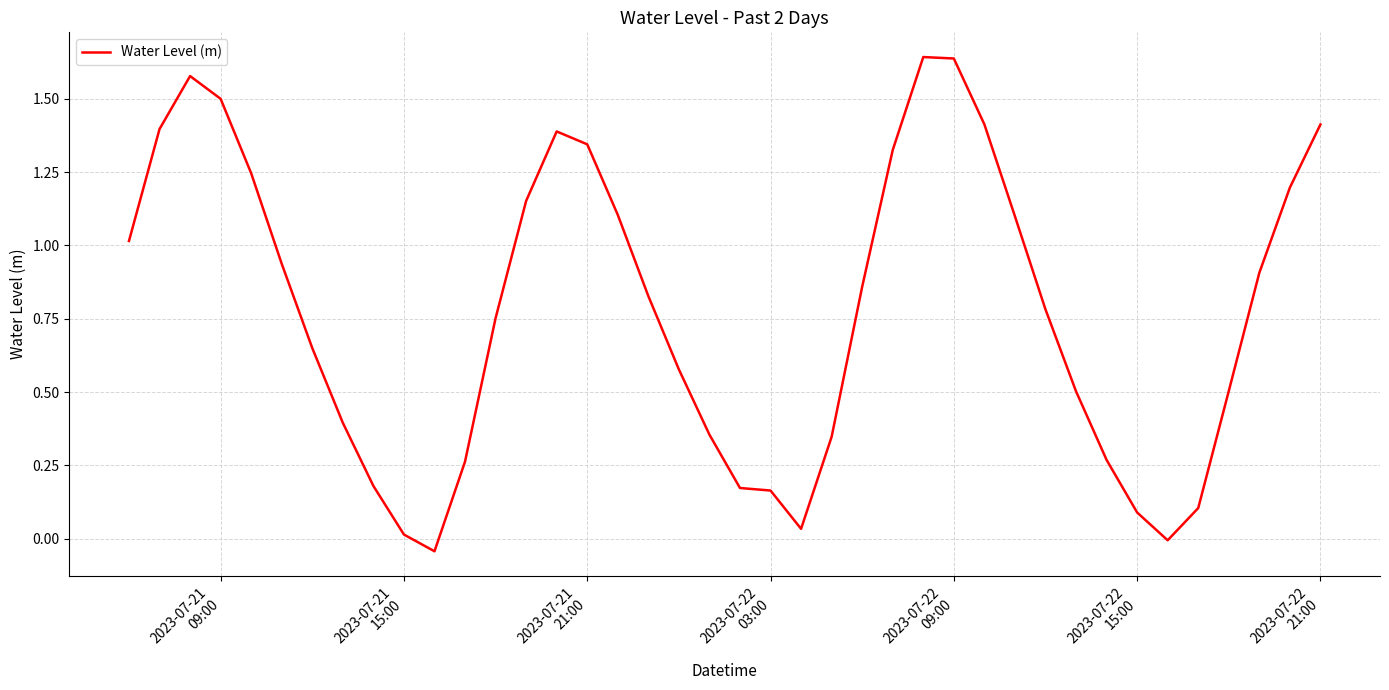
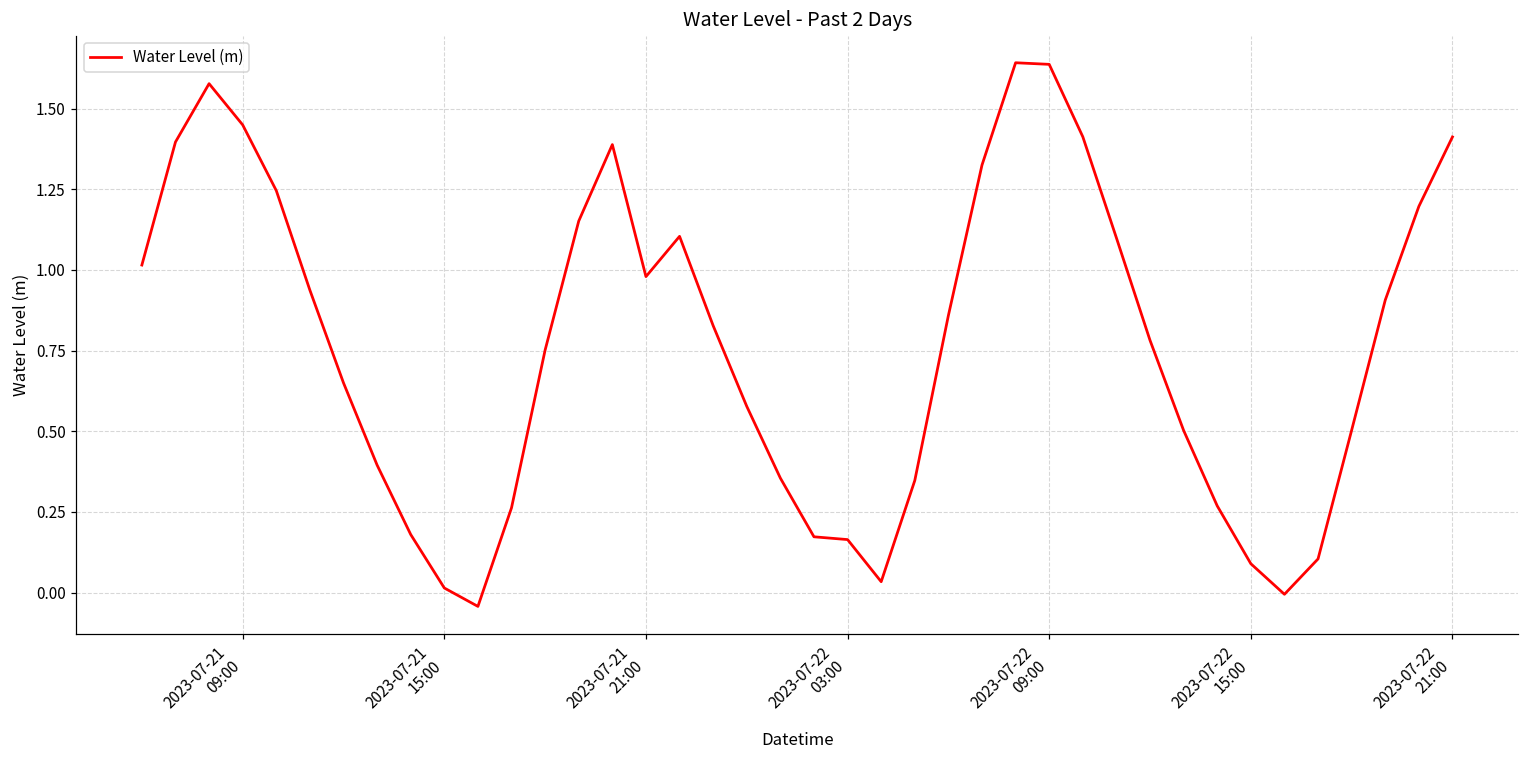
2023-07-21 09:00: 1.50 -> 1.45
2023-07-21 21:00: 1.34 -> 0.98
